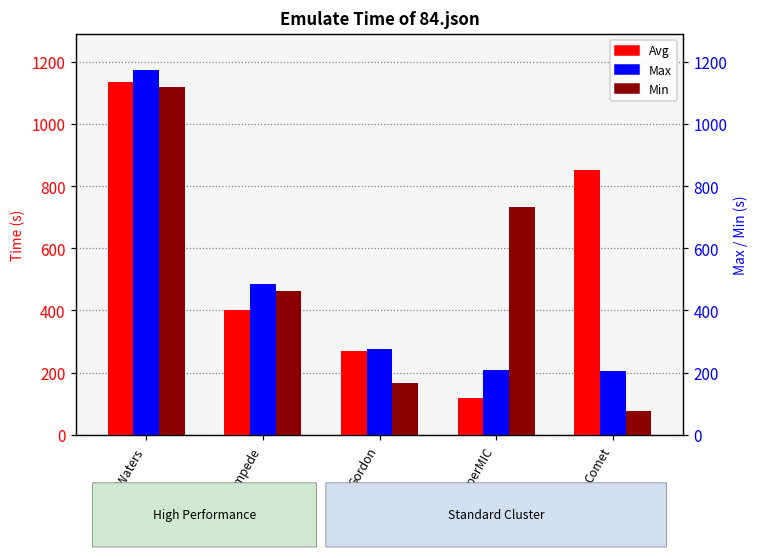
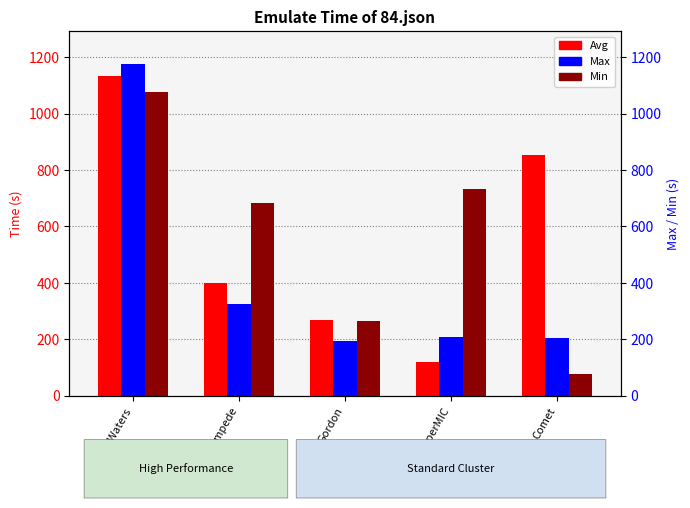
Min, BlueWaters: 1120 -> 1080
Max, Stampede: 490 -> 320
Min, Stampede: 460 -> 680
Max, Gordon: 280 -> 200
Min, Gordon: 170 -> 270
